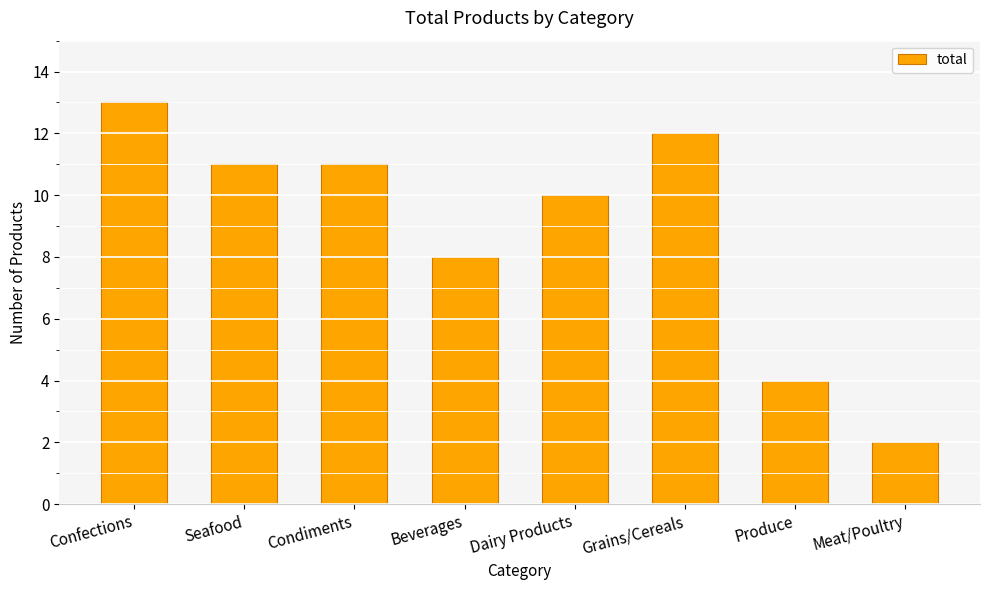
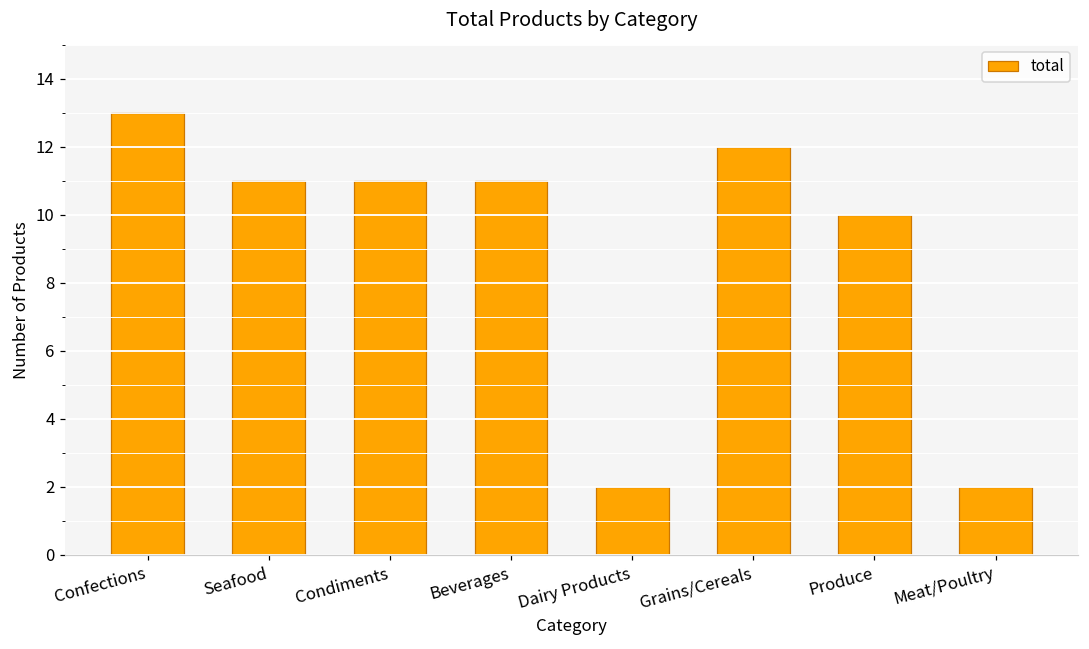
Beverages: 8 -> 11
Dairy Products: 10 -> 2
Produce: 4 -> 10
